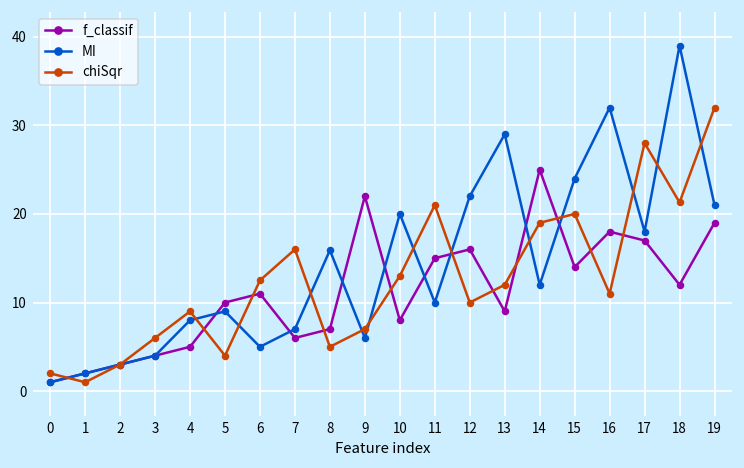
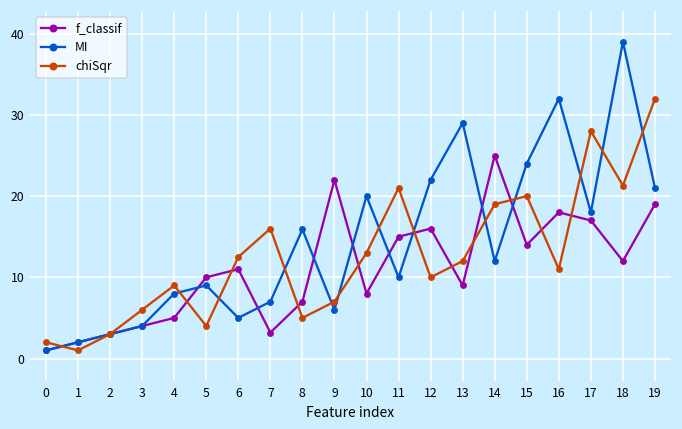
f_classif, 7: 6 -> 3
